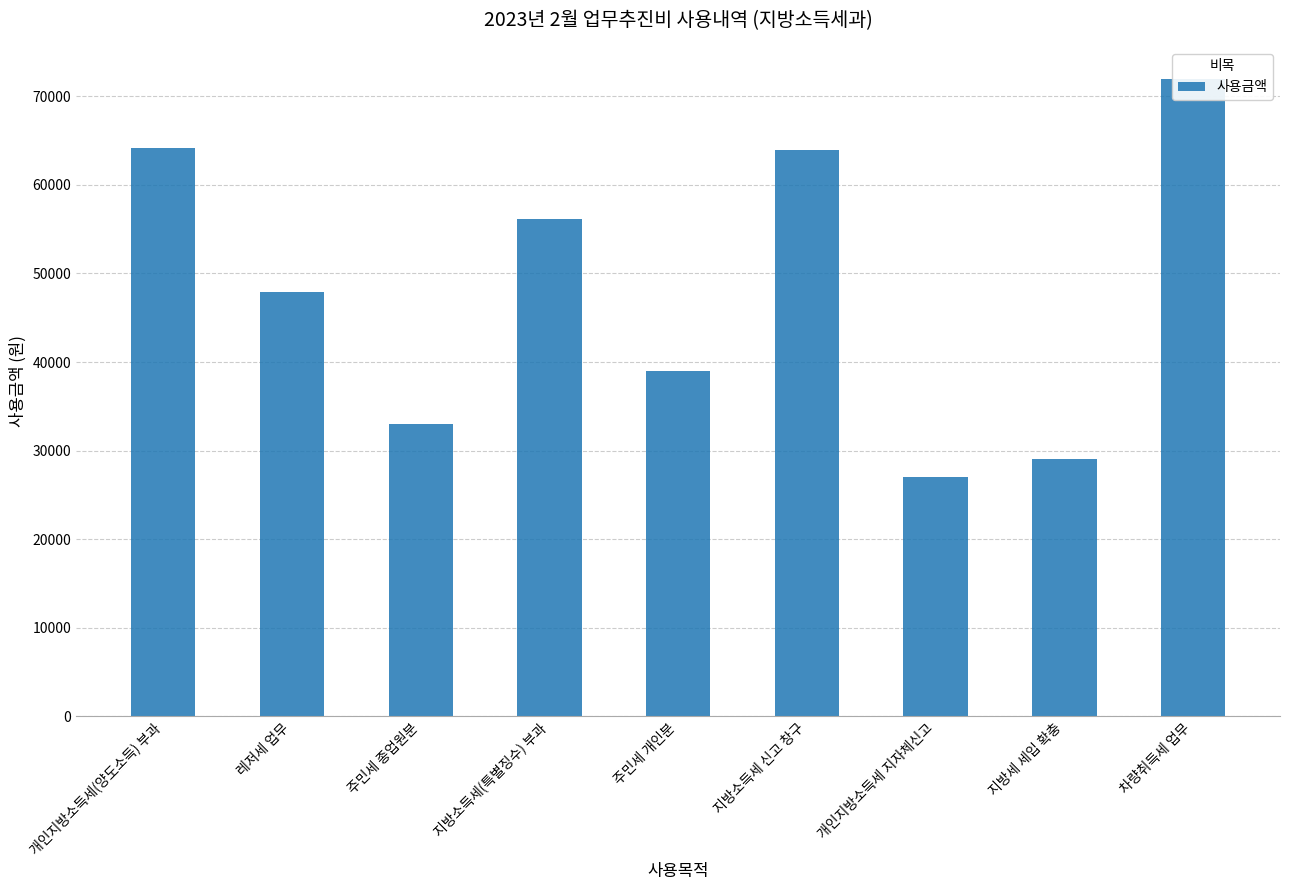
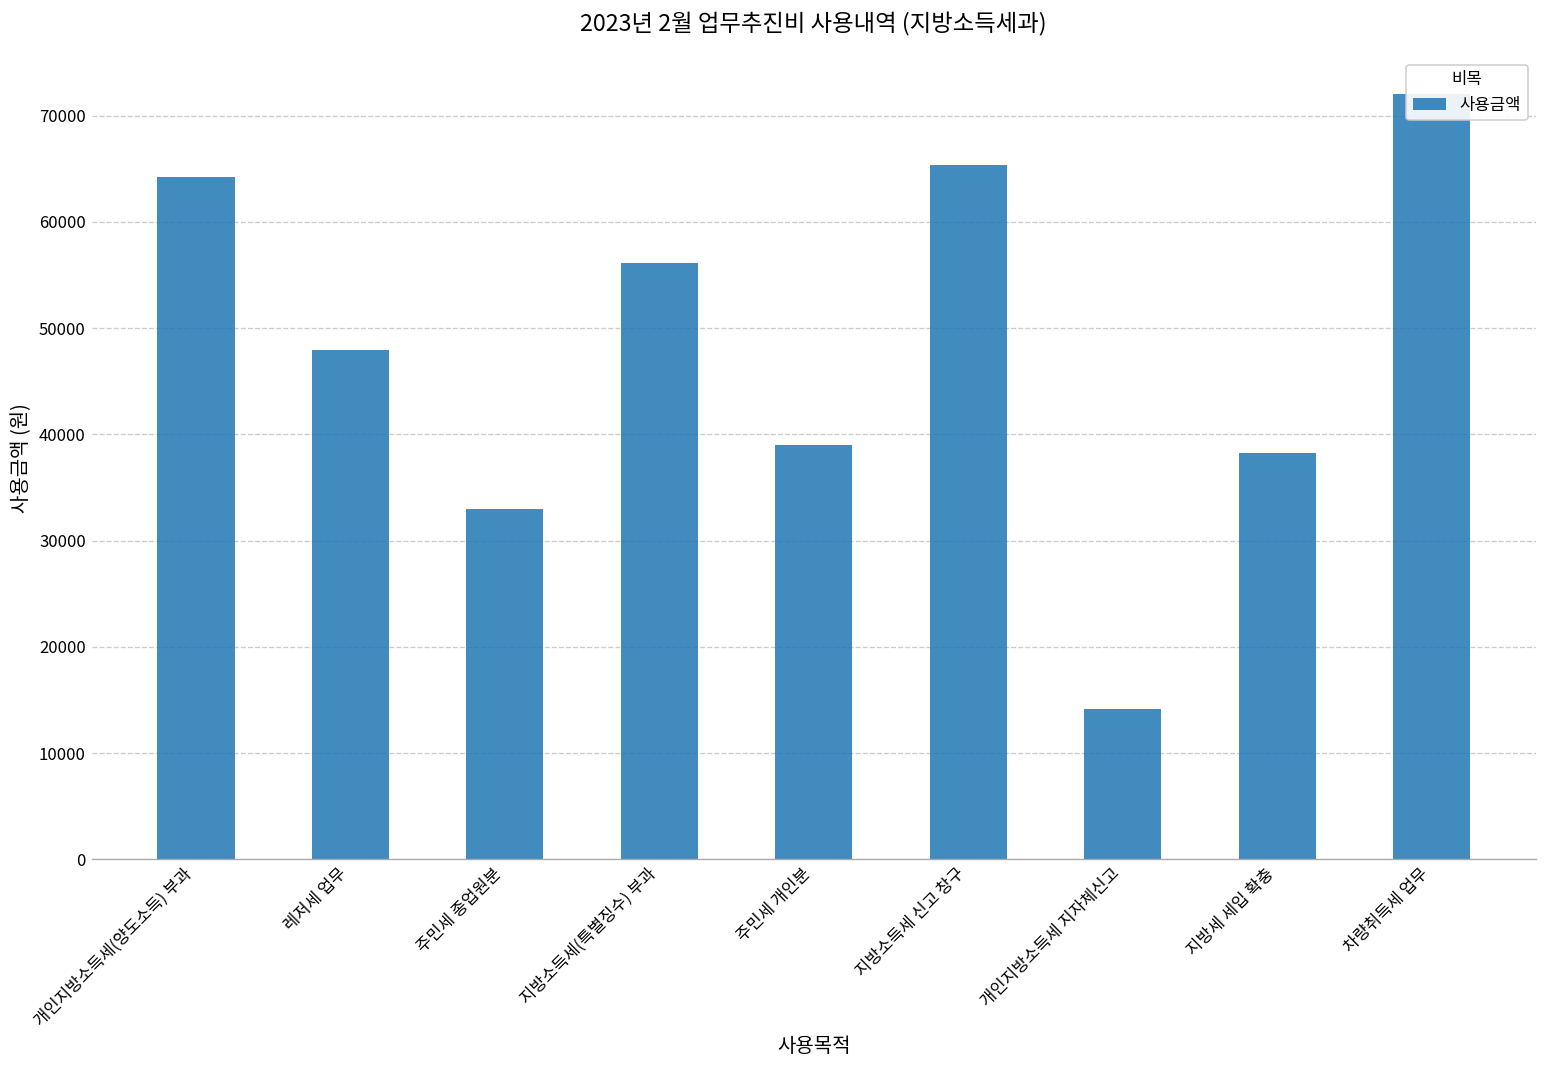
지방소득세 신고 창구: 64000 -> 65000
개인지방소득세 지자체신고: 27000 -> 14000
지방세 세입 확충: 29000 -> 38000
